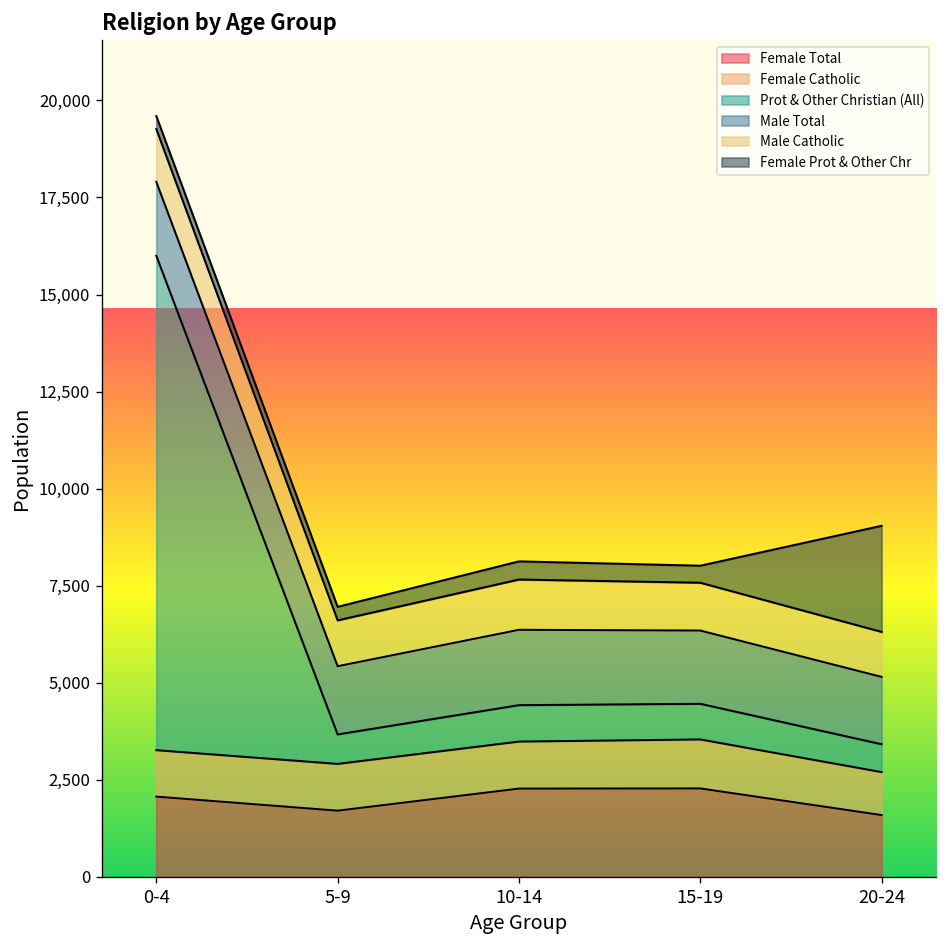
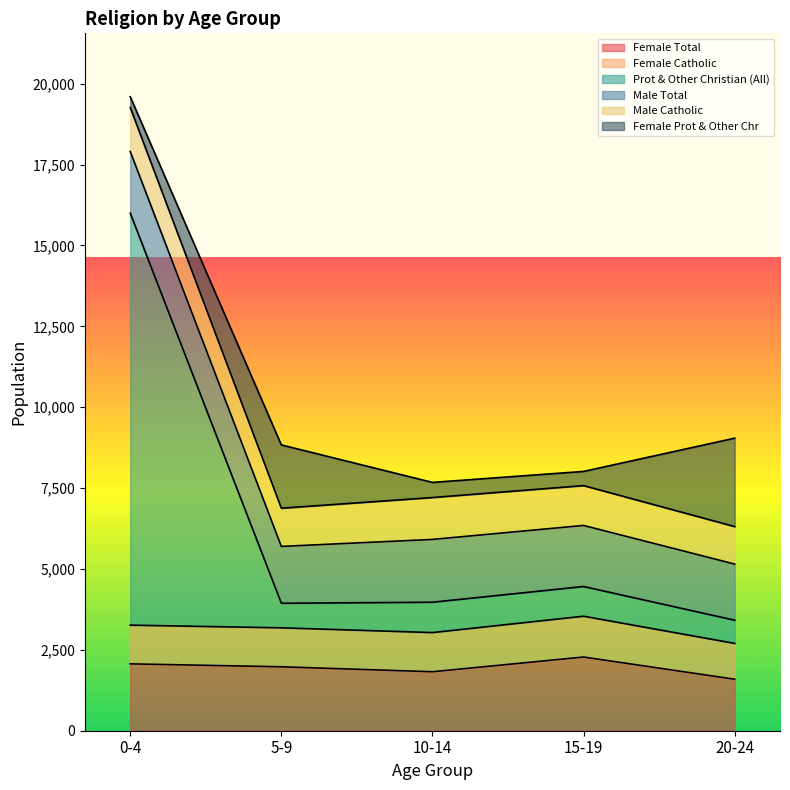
Female Total, 5-9: 1,700 -> 2,000
Female Prot & Other Chr, 5-9: 300 -> 2,000
Female Total, 10-14: 2,300 -> 1,800
